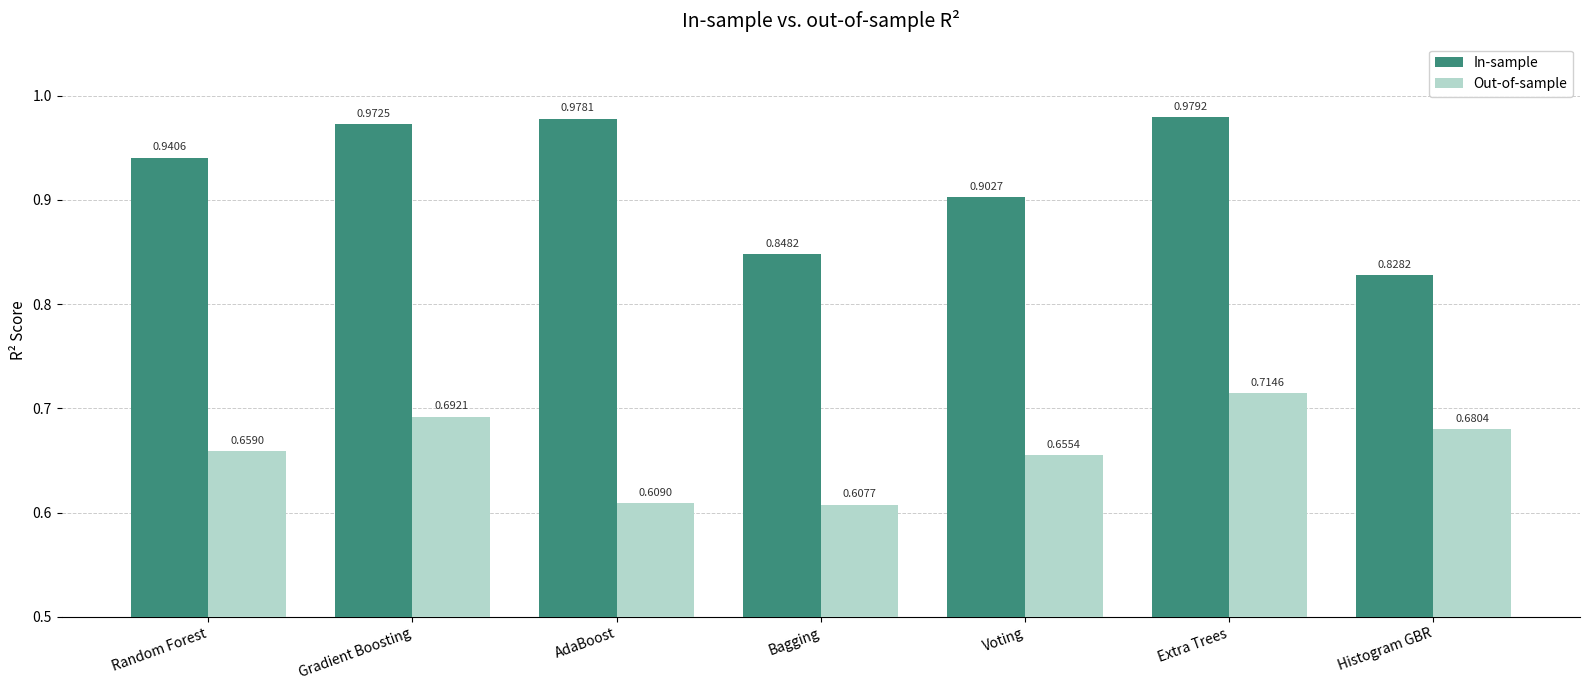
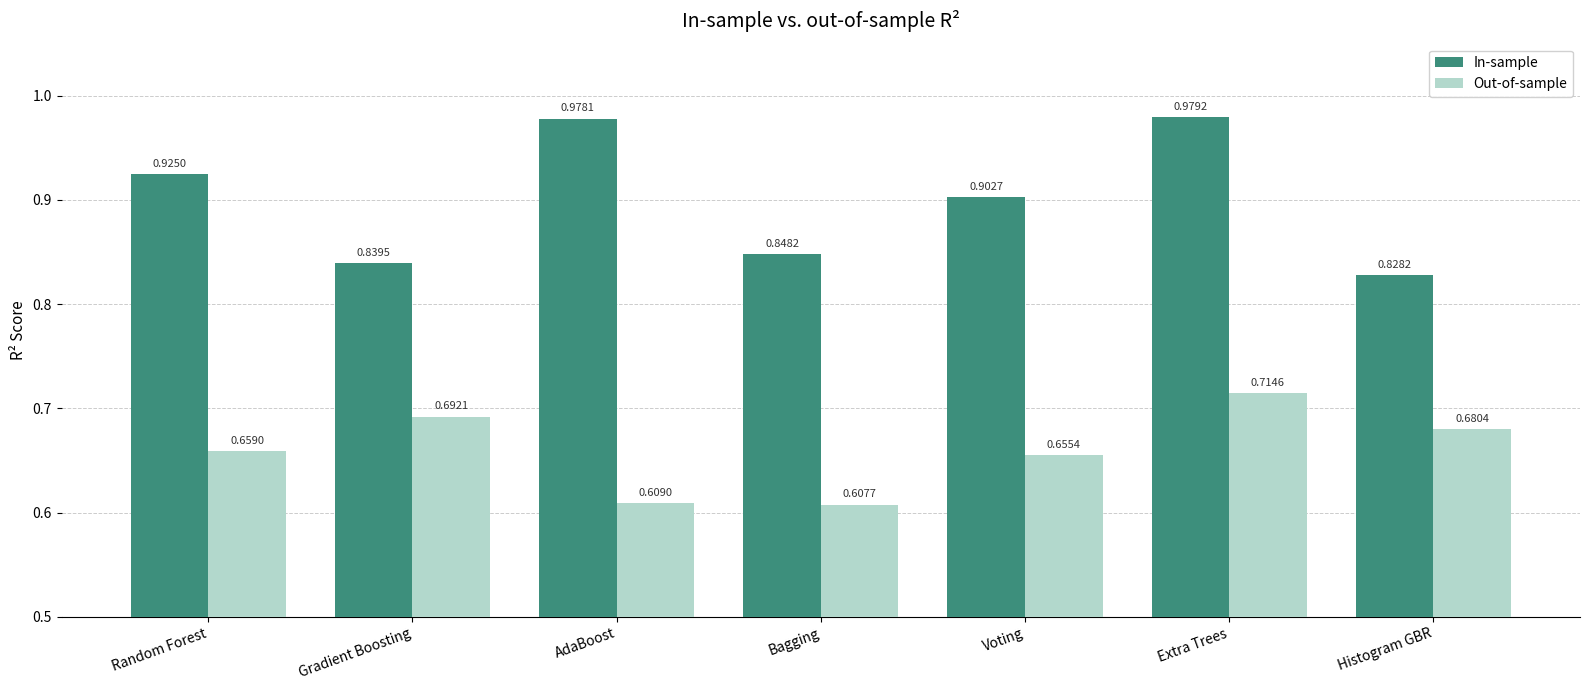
In-sample, Random Forest: 0.9406 -> 0.9250
In-sample, Gradient Boosting: 0.9725 -> 0.8395
